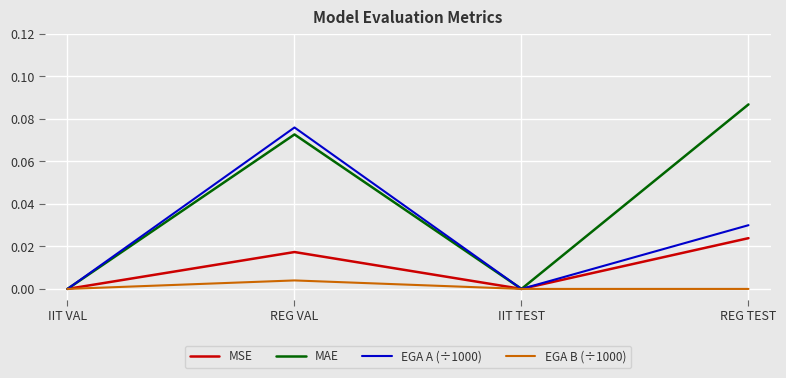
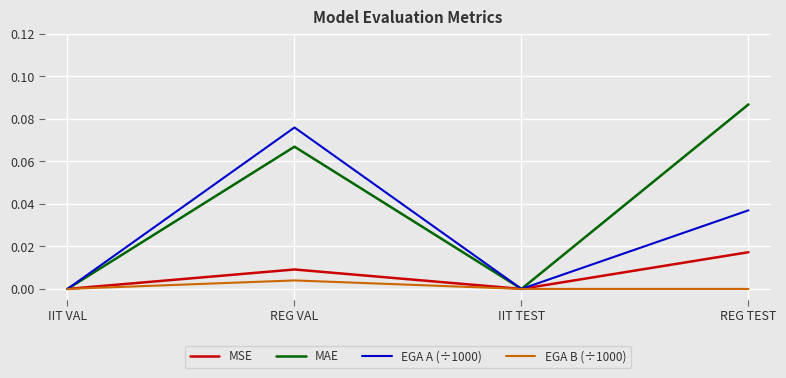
MSE, REG VAL: 0.017 -> 0.009
MAE, REG VAL: 0.073 -> 0.067
MSE, REG TEST: 0.024 -> 0.017
EGA A (÷1000), REG TEST: 0.030 -> 0.037
